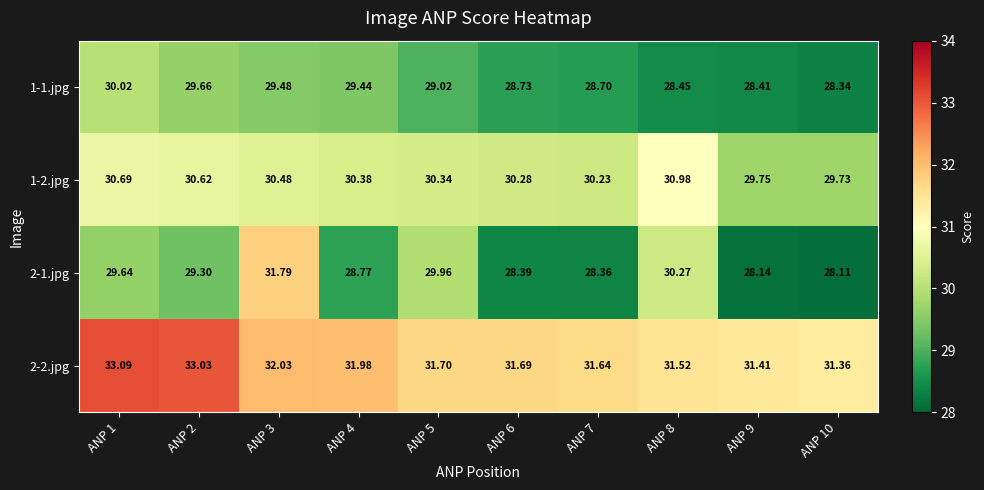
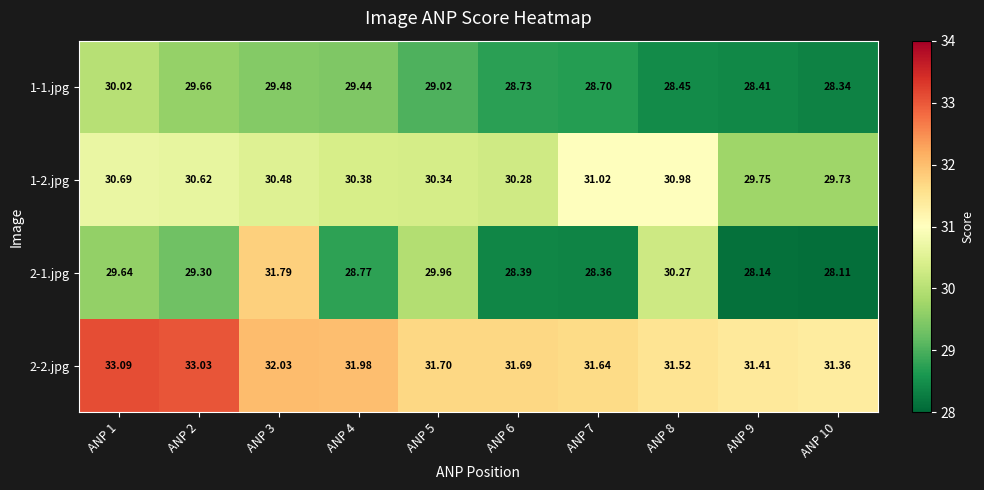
1-2.jpg, ANP 7: 30.23 -> 31.02
